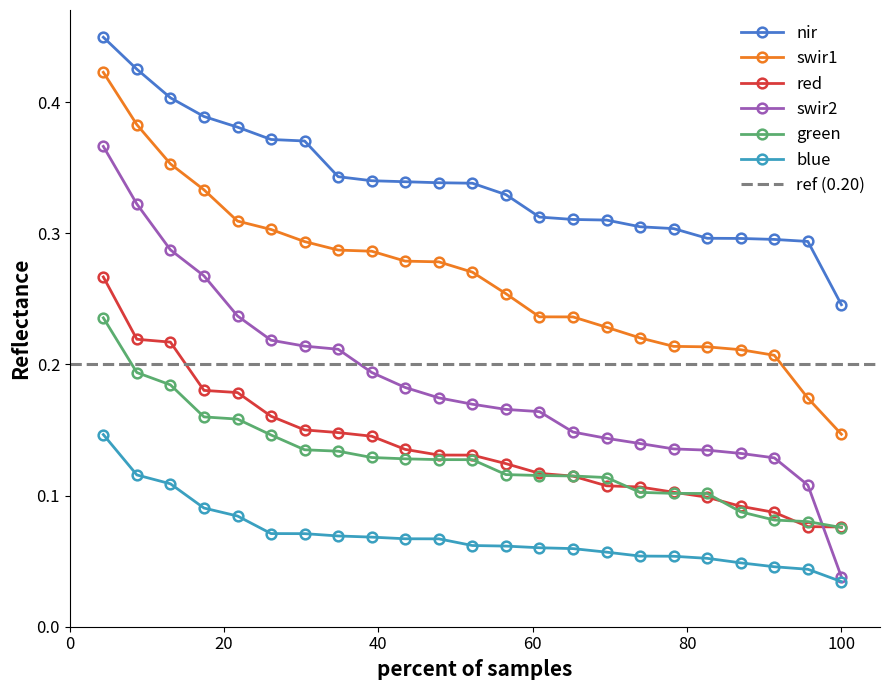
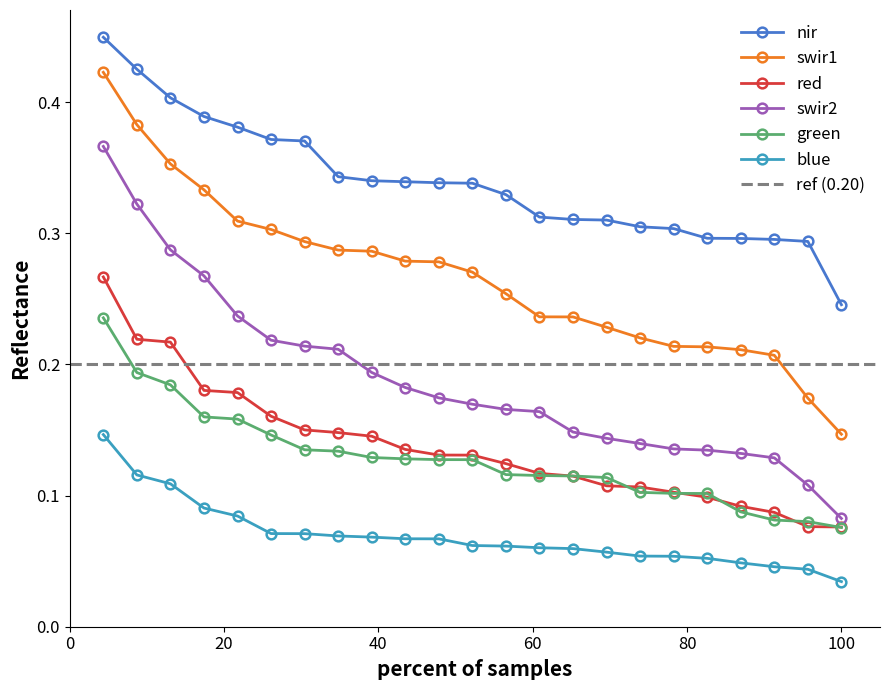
swir2, 100: 0.038 -> 0.083
